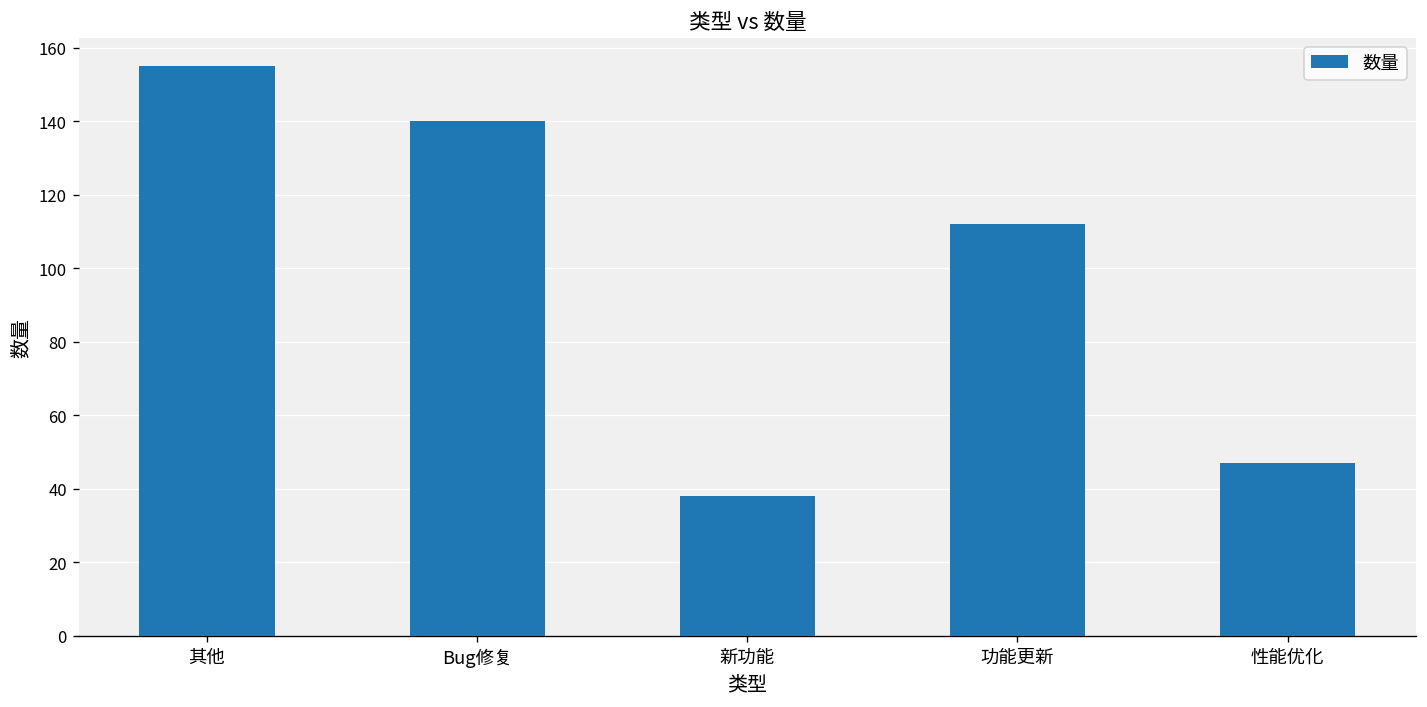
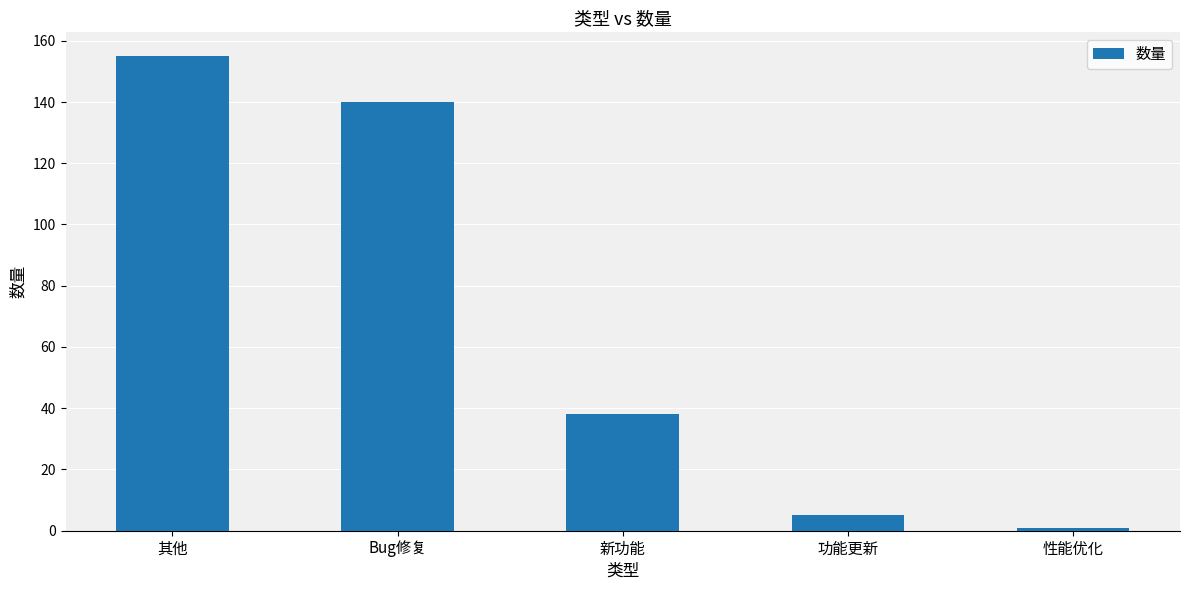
功能更新: 112 -> 5
性能优化: 47 -> 1
